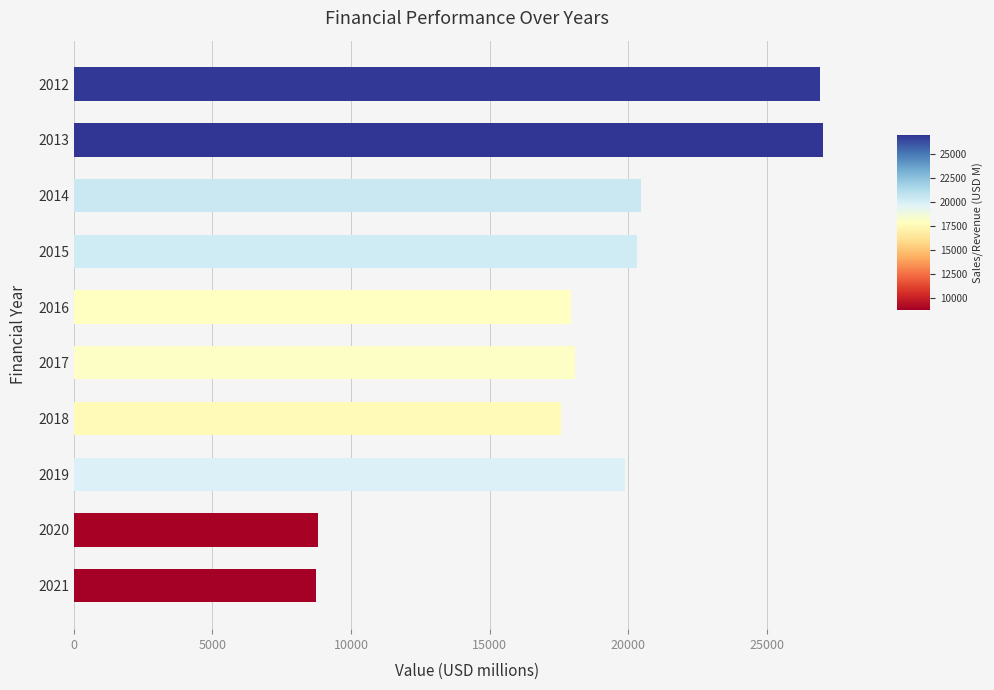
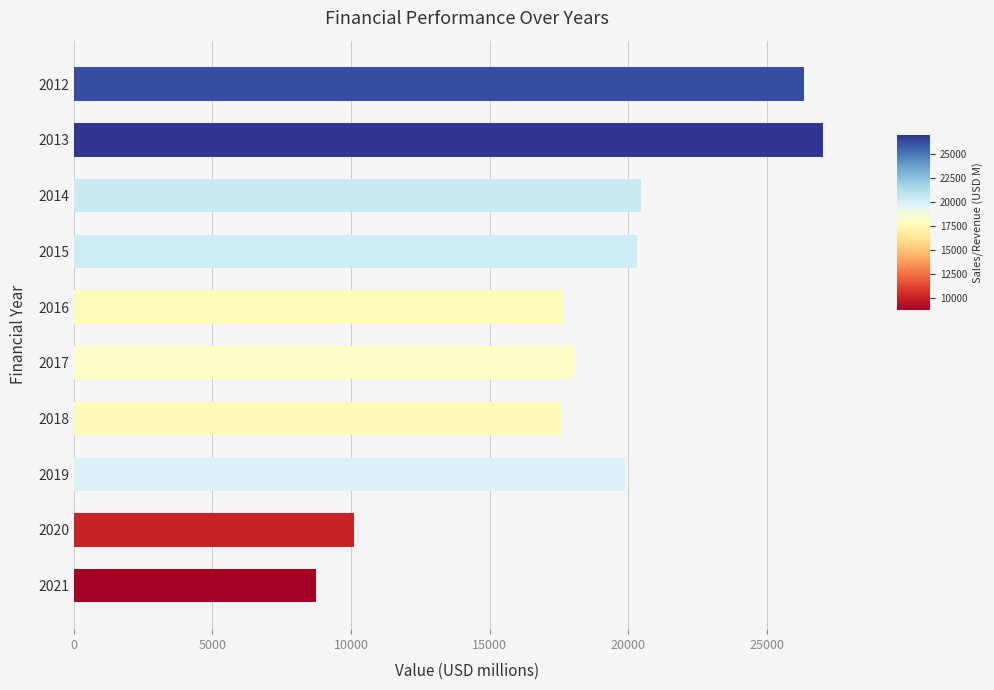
2012: 26900 -> 26300
2016: 18000 -> 17700
2020: 8800 -> 10100
